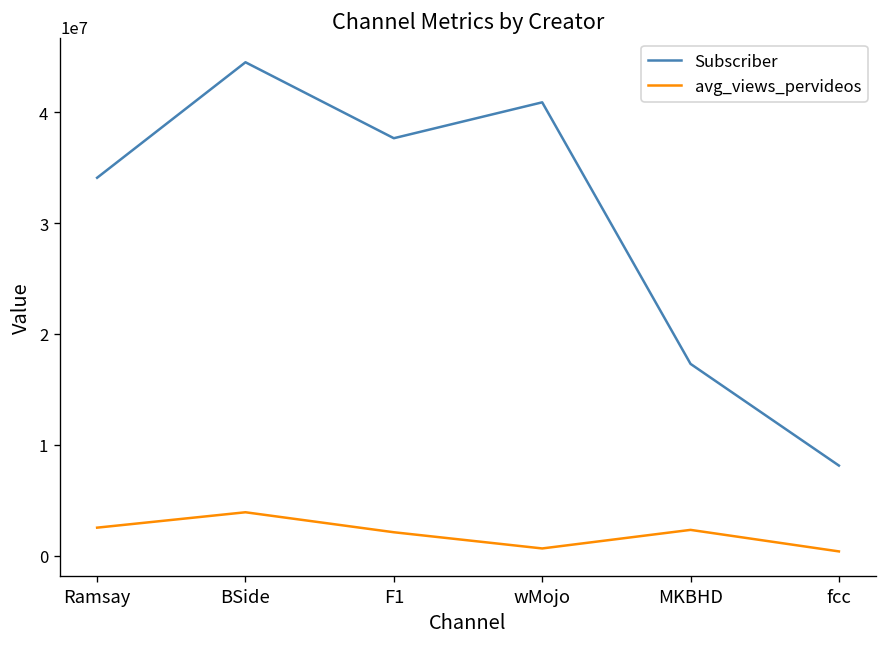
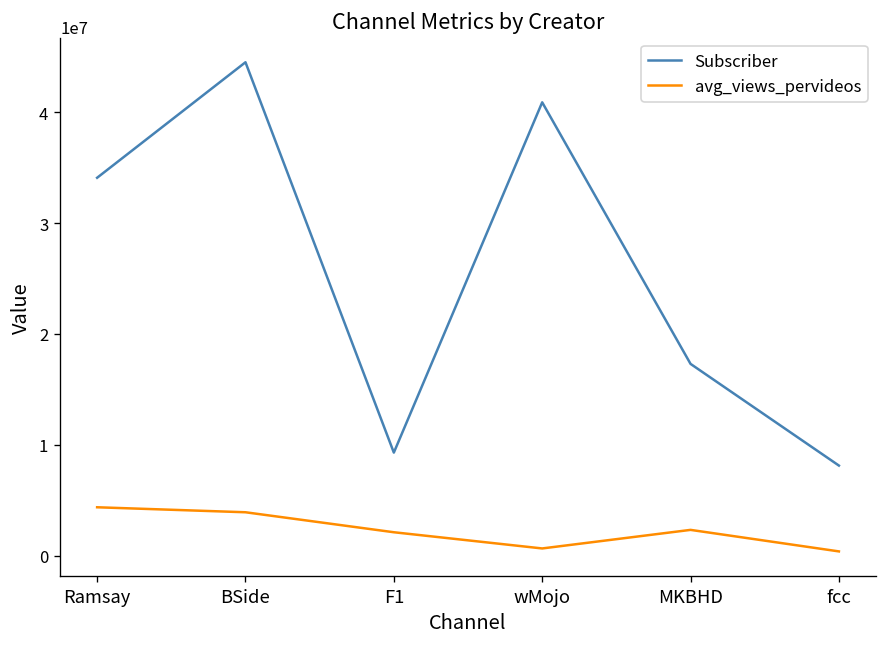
avg_views_pervideos, Ramsay: 3000000 -> 4000000
Subscriber, F1: 38000000 -> 9000000
